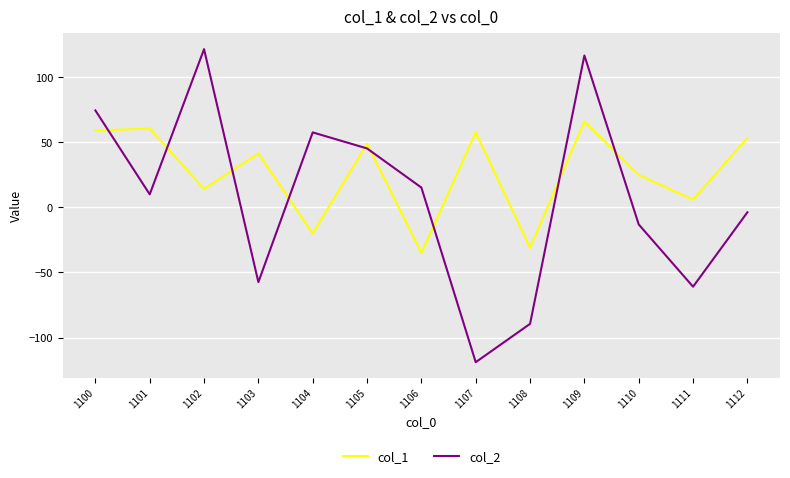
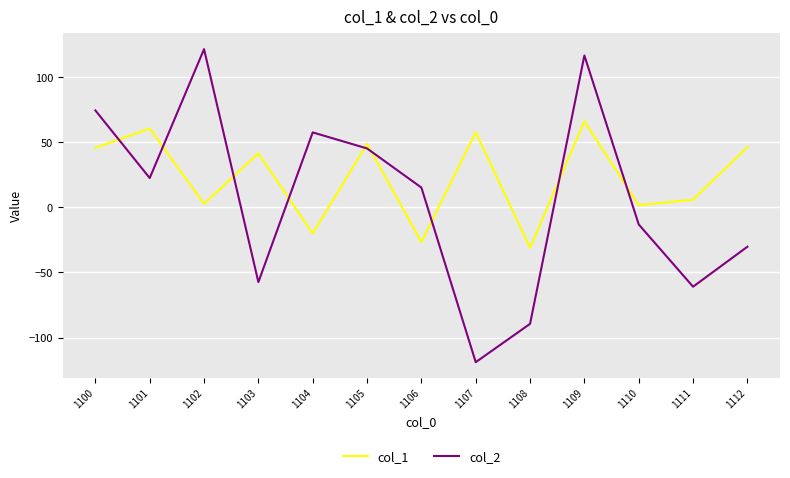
col_1, 1100: 59 -> 46
col_2, 1101: 10 -> 22
col_1, 1102: 14 -> 3
col_1, 1106: -35 -> -27
col_1, 1110: 25 -> 2
col_1, 1112: 53 -> 46
col_2, 1112: -4 -> -30
